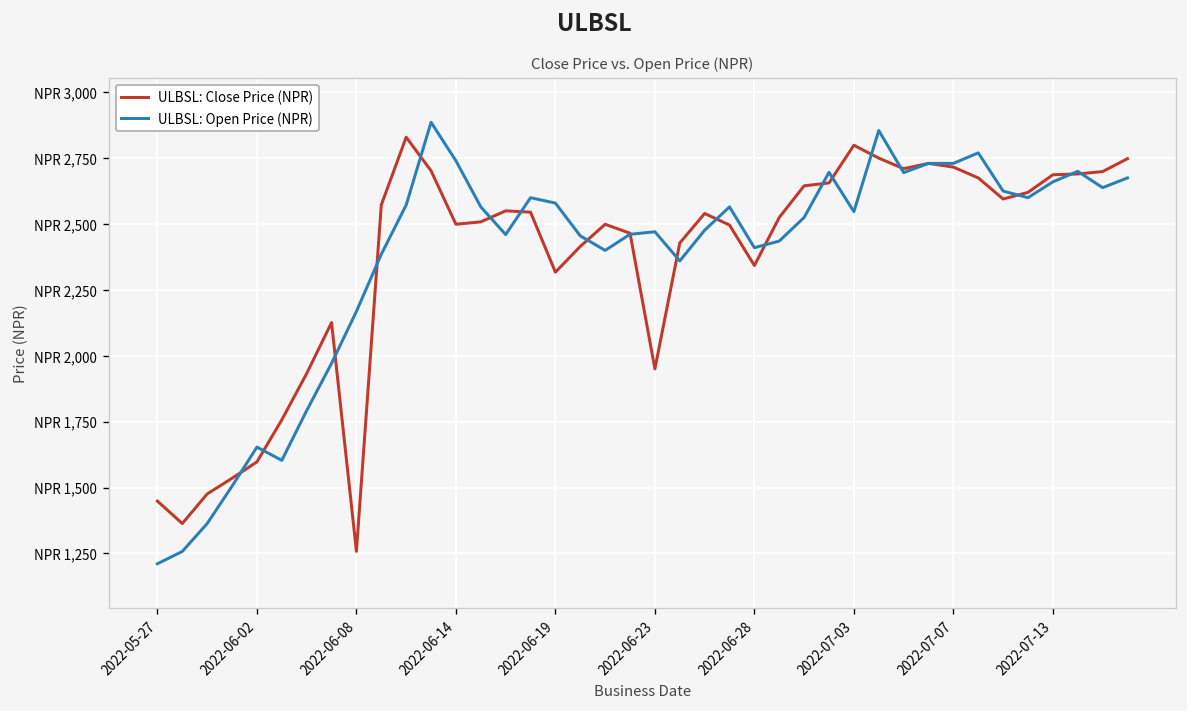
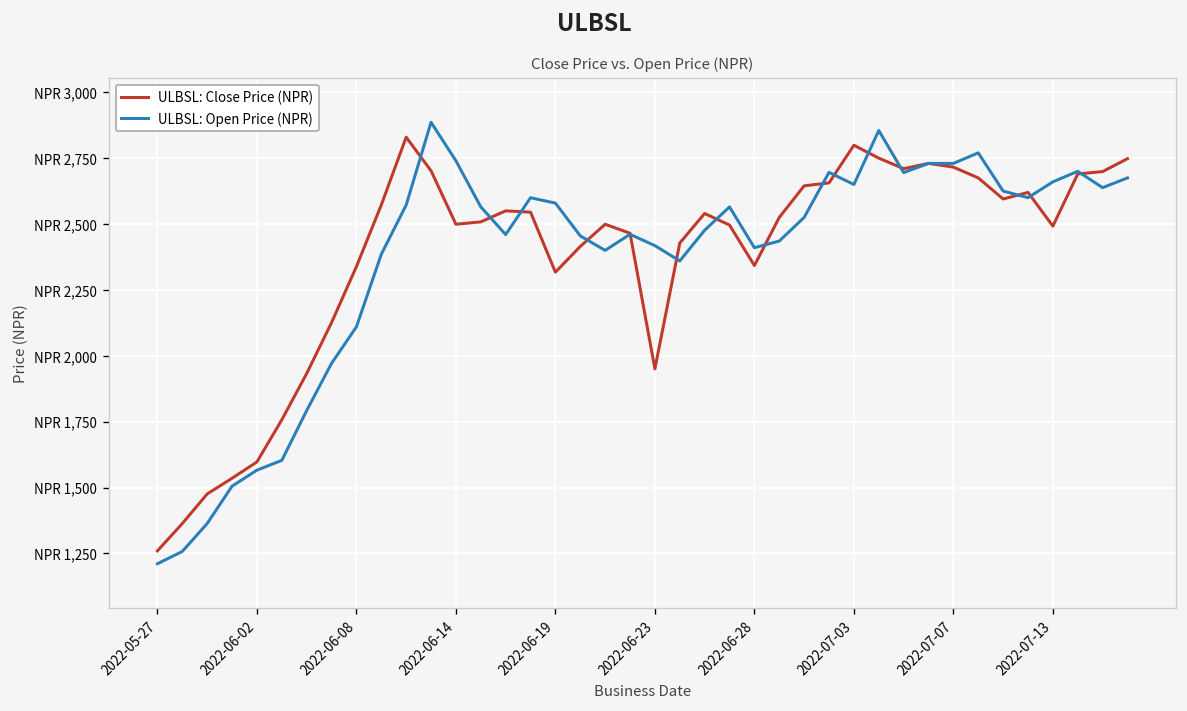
ULBSL: Close Price (NPR), 2022-05-27: NPR 1,450 -> NPR 1,260
ULBSL: Open Price (NPR), 2022-06-02: NPR 1,650 -> NPR 1,570
ULBSL: Close Price (NPR), 2022-06-08: NPR 1,260 -> NPR 2,340
ULBSL: Open Price (NPR), 2022-06-08: NPR 2,170 -> NPR 2,110
ULBSL: Open Price (NPR), 2022-06-23: NPR 2,470 -> NPR 2,420
ULBSL: Open Price (NPR), 2022-07-03: NPR 2,550 -> NPR 2,650
ULBSL: Close Price (NPR), 2022-07-13: NPR 2,690 -> NPR 2,490
